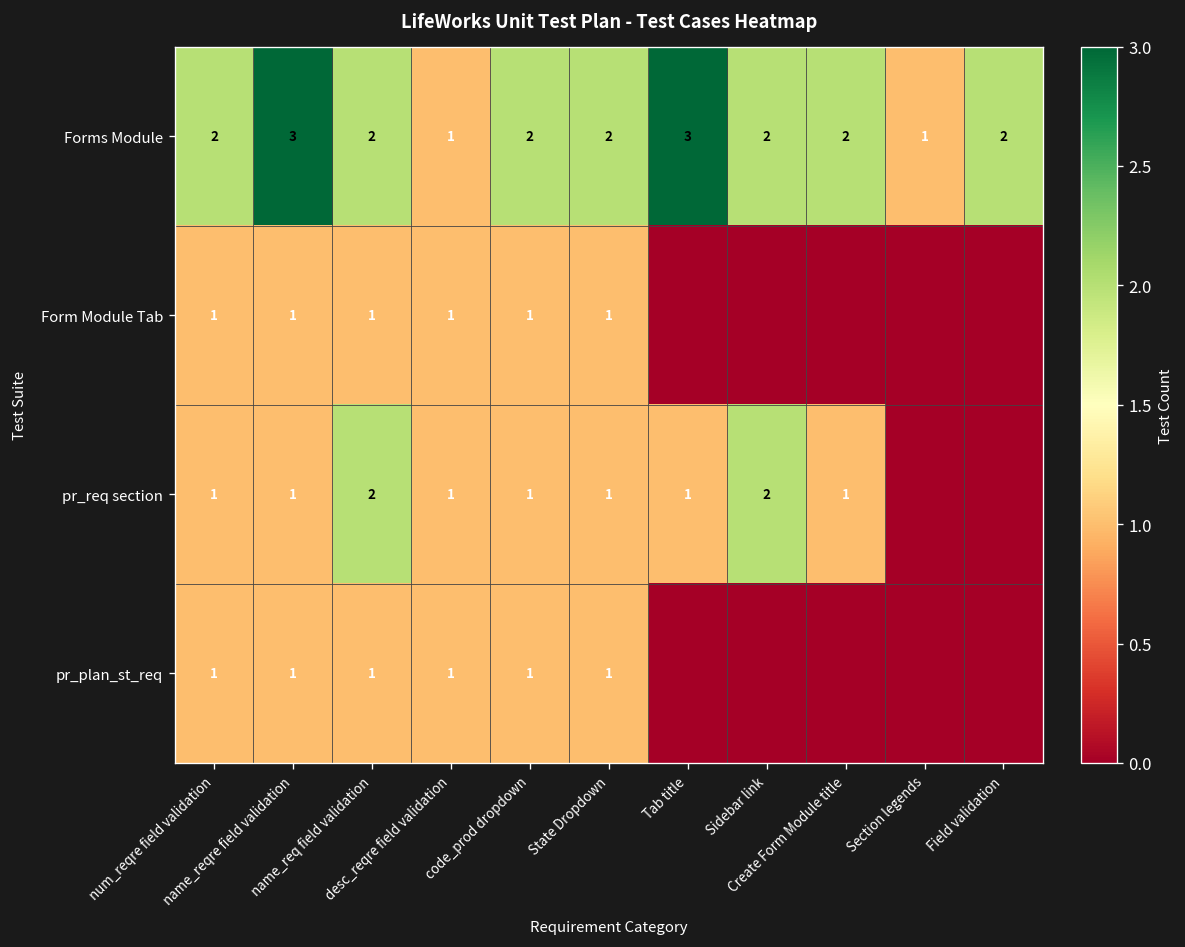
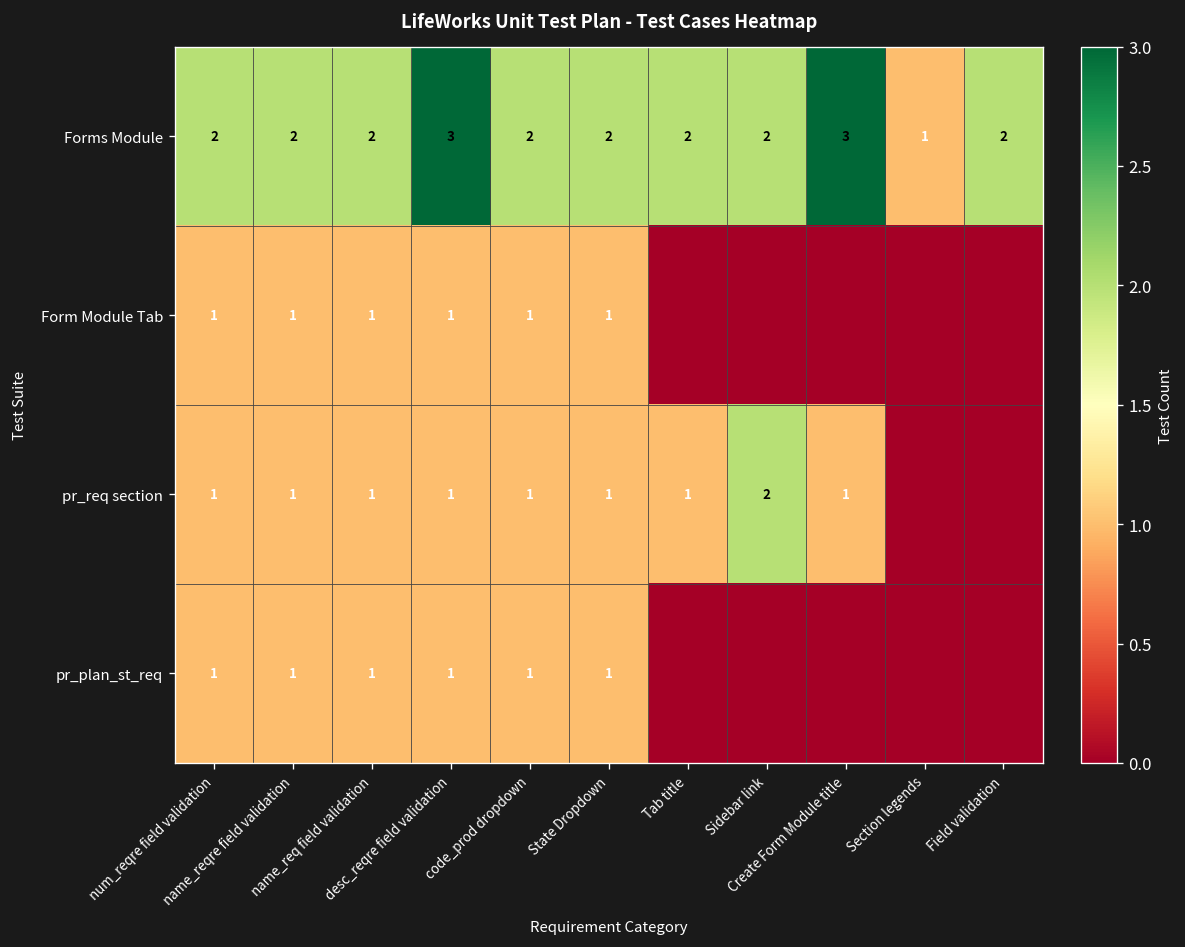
Forms Module, name_reqre field validation: 3 -> 2
Forms Module, desc_reqre field validation: 1 -> 3
Forms Module, Tab title: 3 -> 2
Forms Module, Create Form Module title: 2 -> 3
pr_req section, name_req field validation: 2 -> 1
